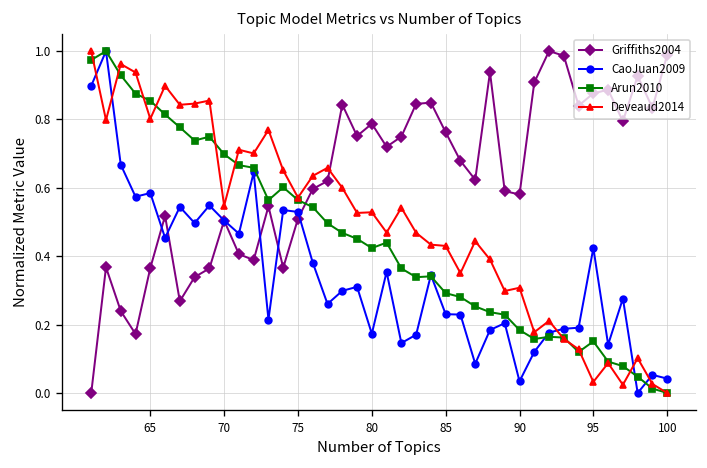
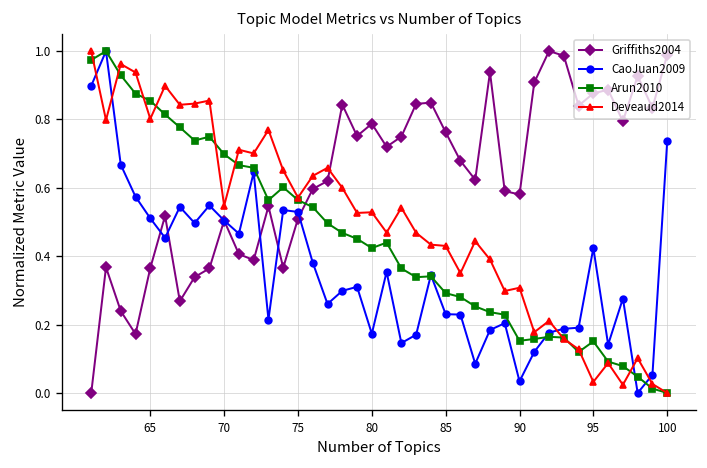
CaoJuan2009, 65: 0.58 -> 0.51
Arun2010, 90: 0.18 -> 0.15
CaoJuan2009, 100: 0.04 -> 0.74
